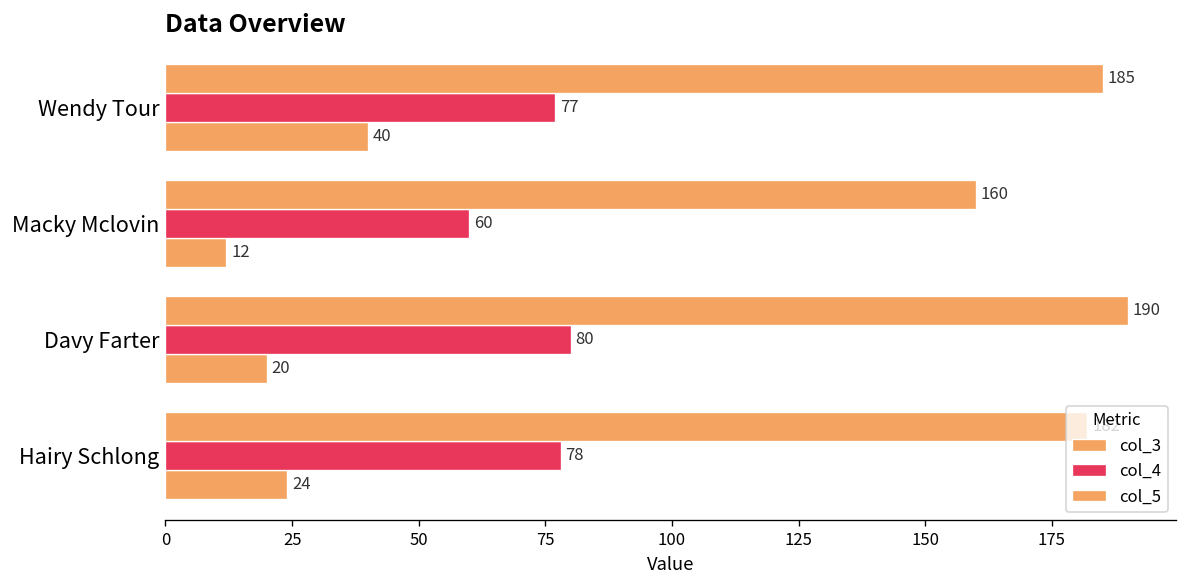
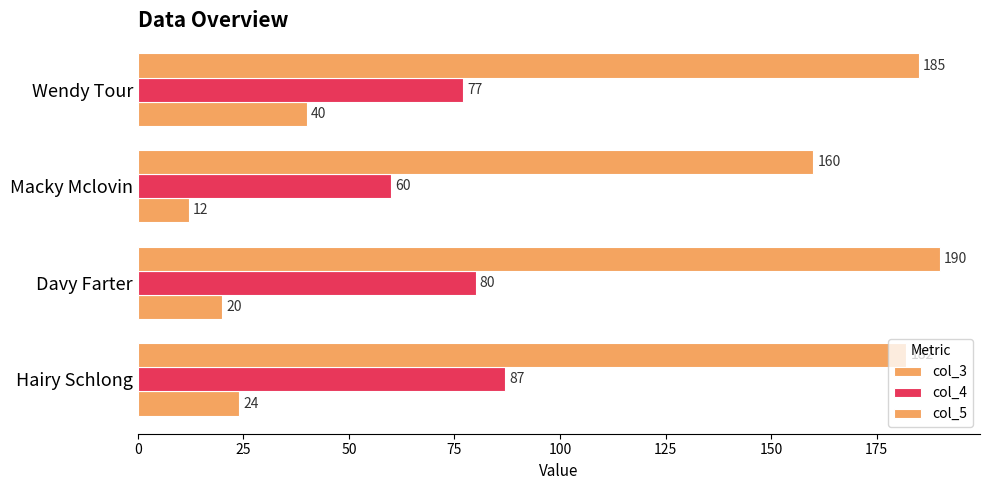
col_4, Hairy Schlong: 78 -> 87
